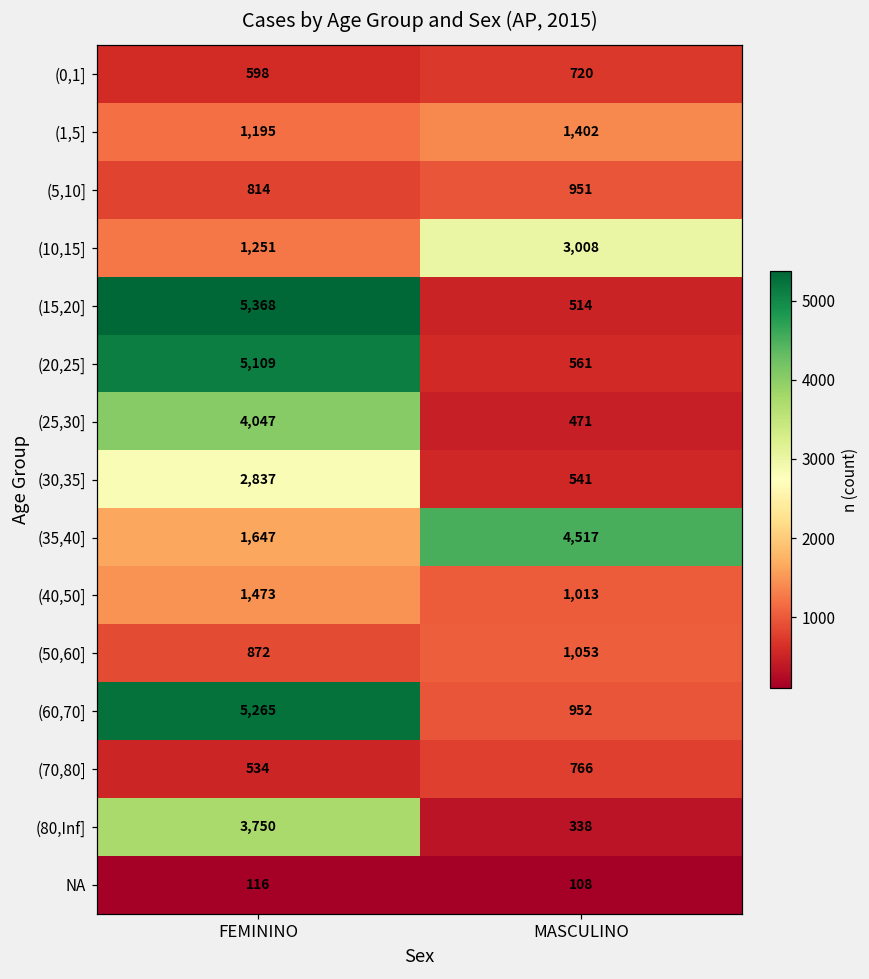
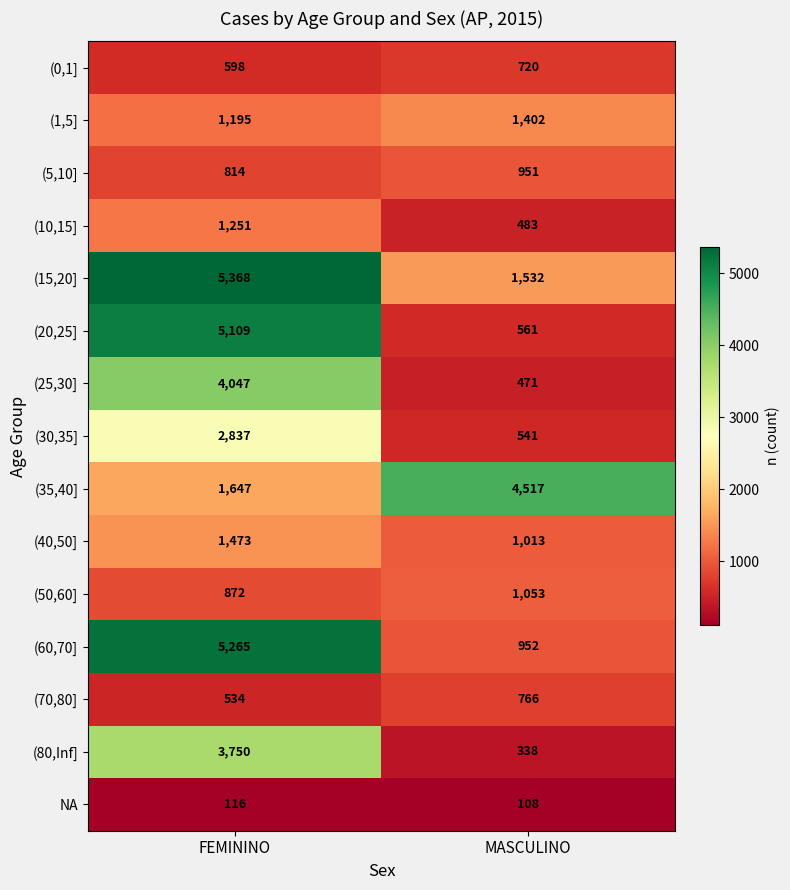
(10,15], MASCULINO: 3,008 -> 483
(15,20], MASCULINO: 514 -> 1,532
